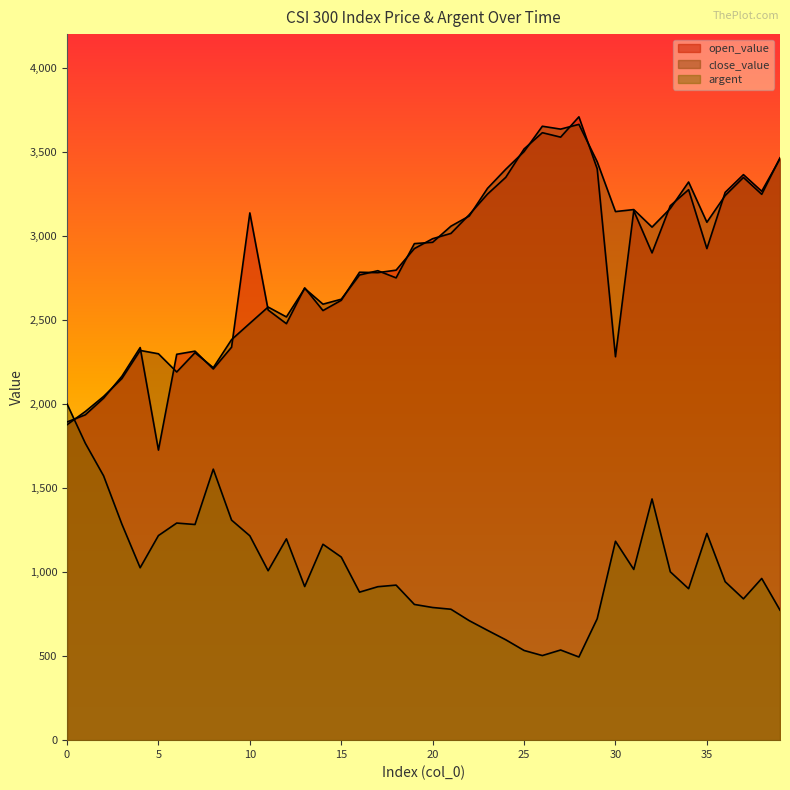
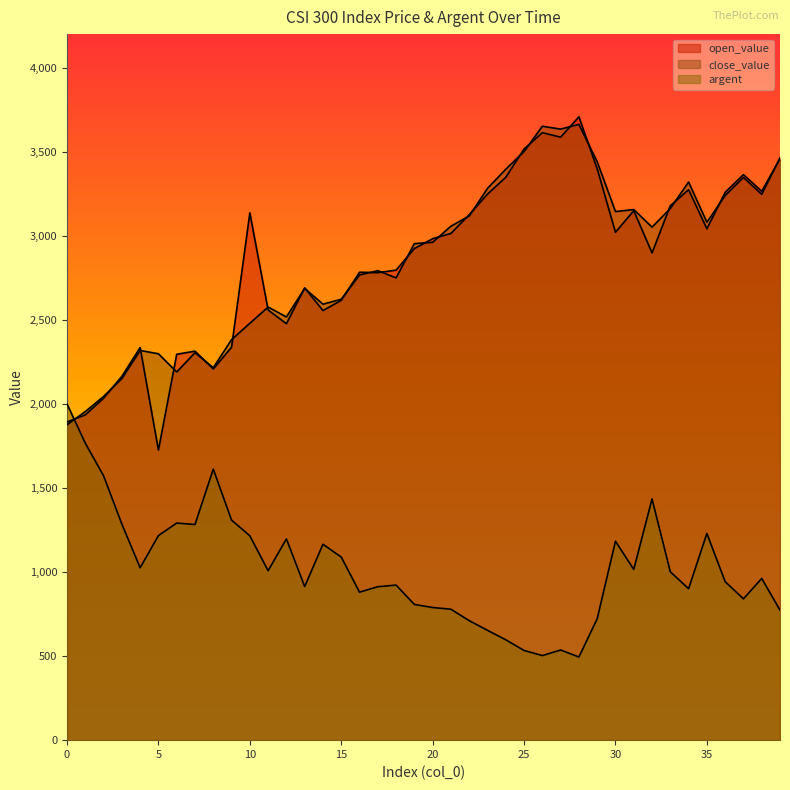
open_value, 30: 2,280 -> 3,020
open_value, 35: 2,920 -> 3,040
